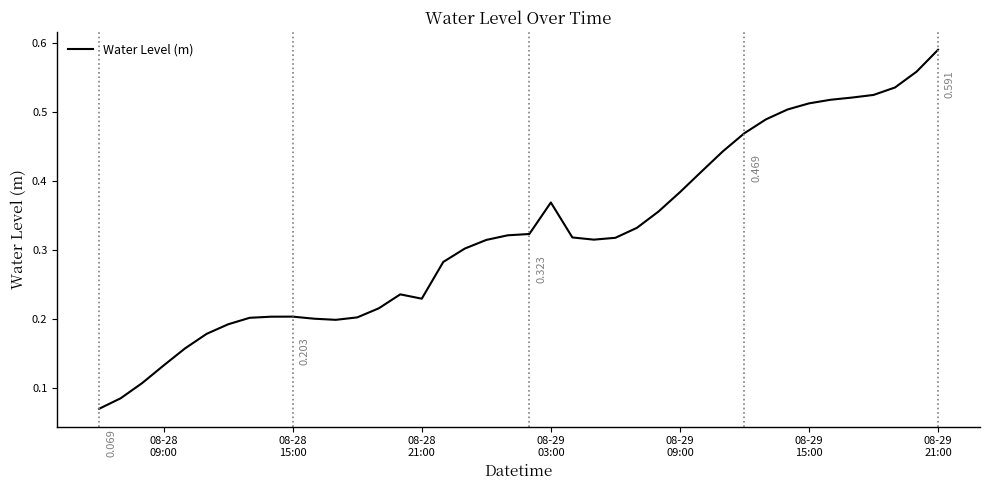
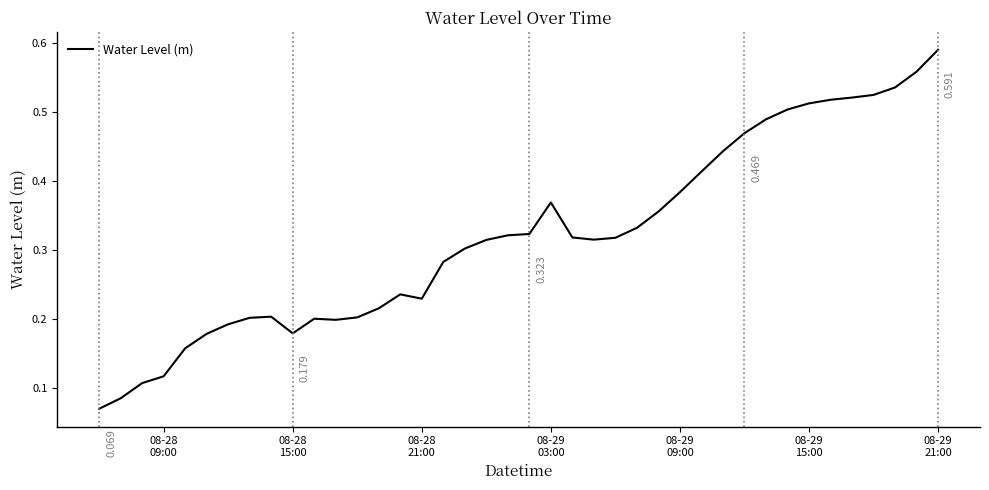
08-28 09:00: 0.13 -> 0.12
08-28 15:00: 0.203 -> 0.179
